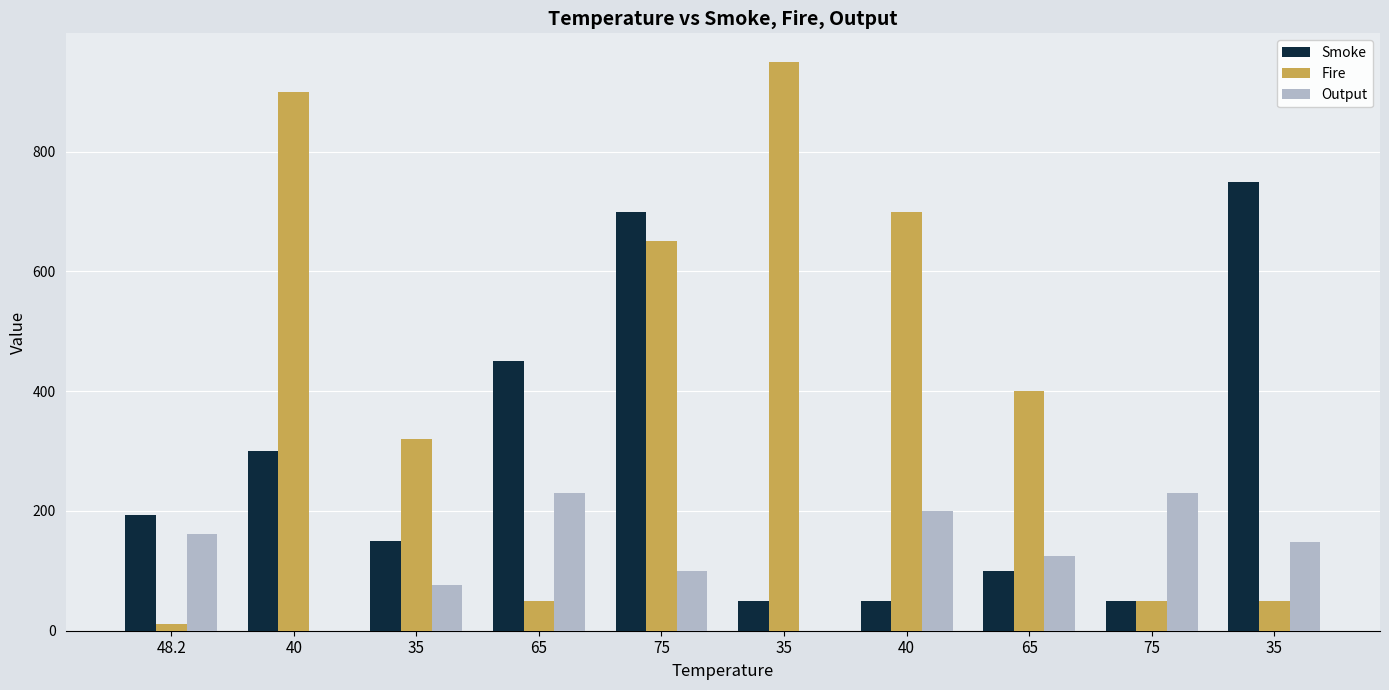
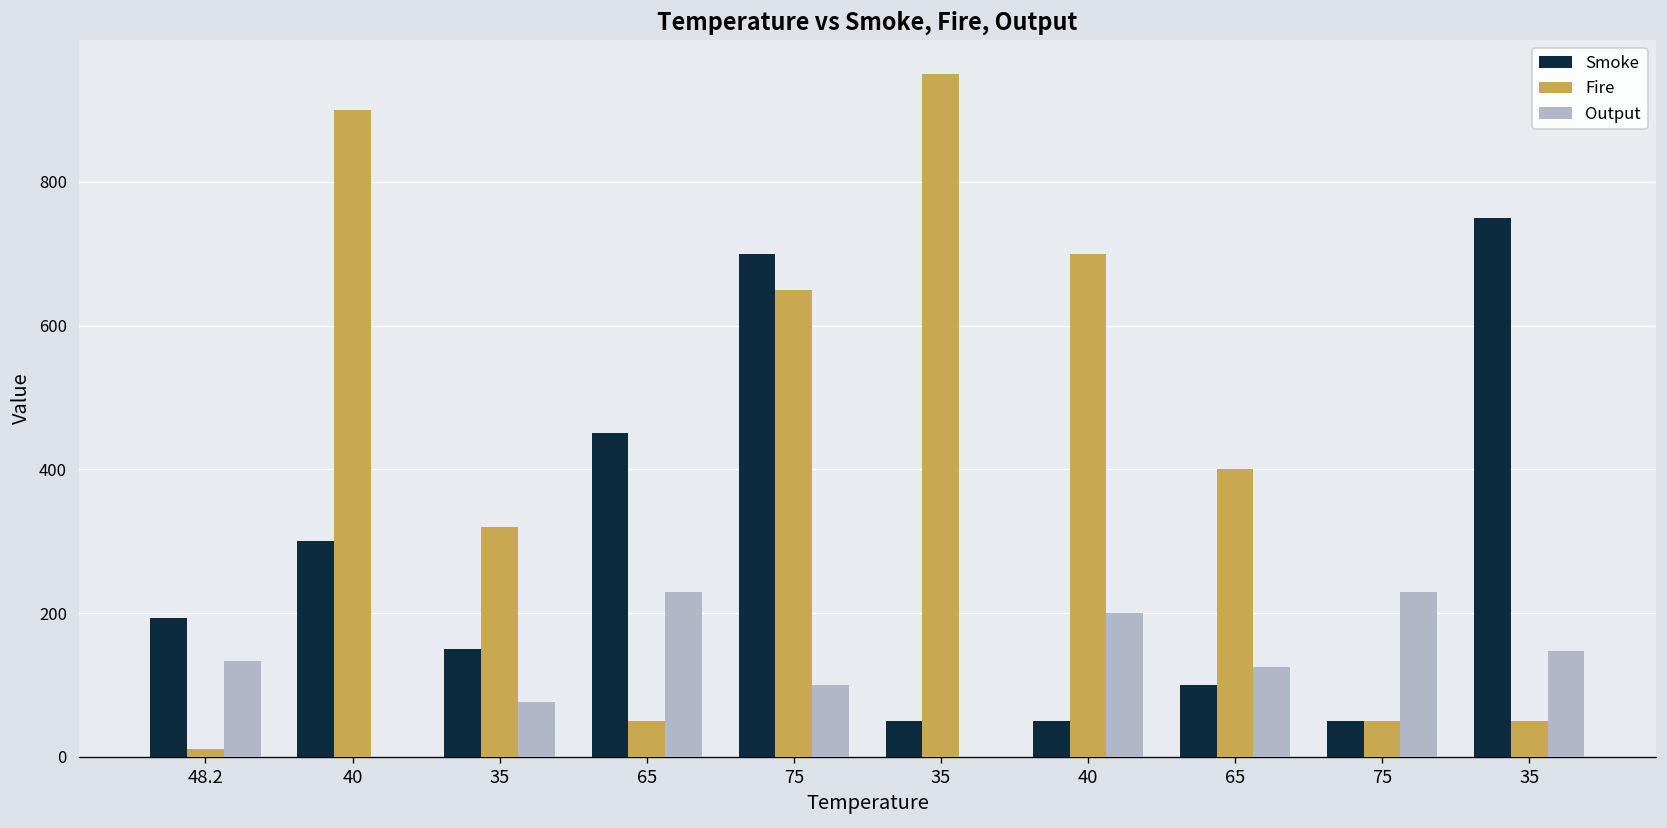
Output, 48.2: 160 -> 130
